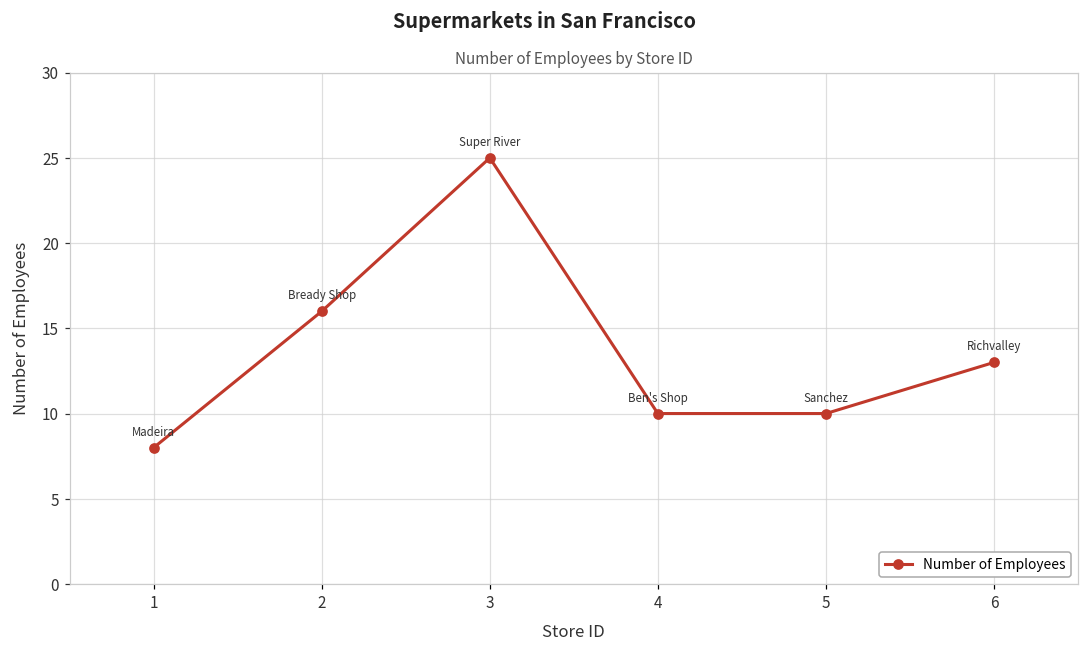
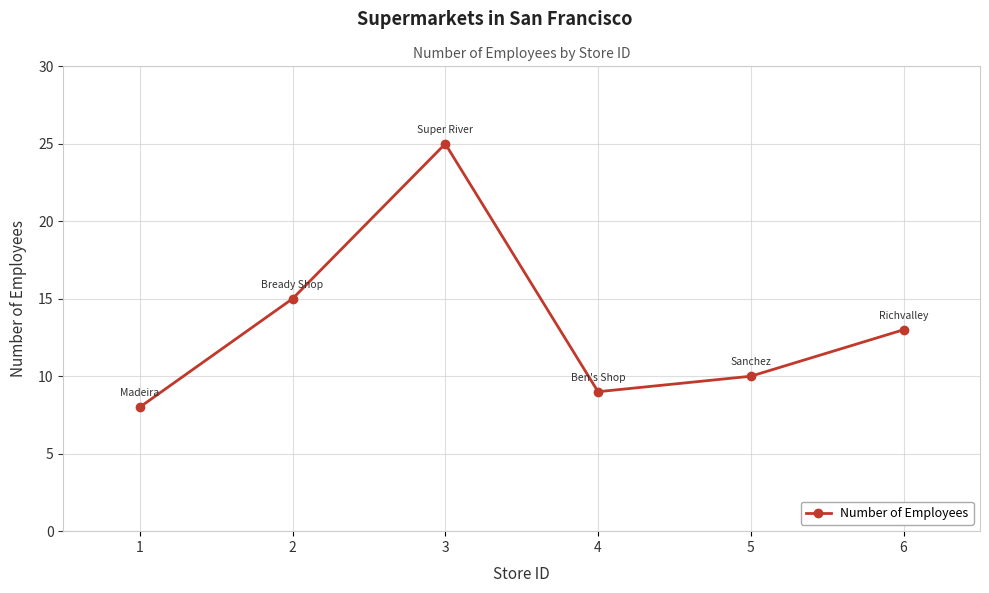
2: 16 -> 15
4: 10 -> 9
